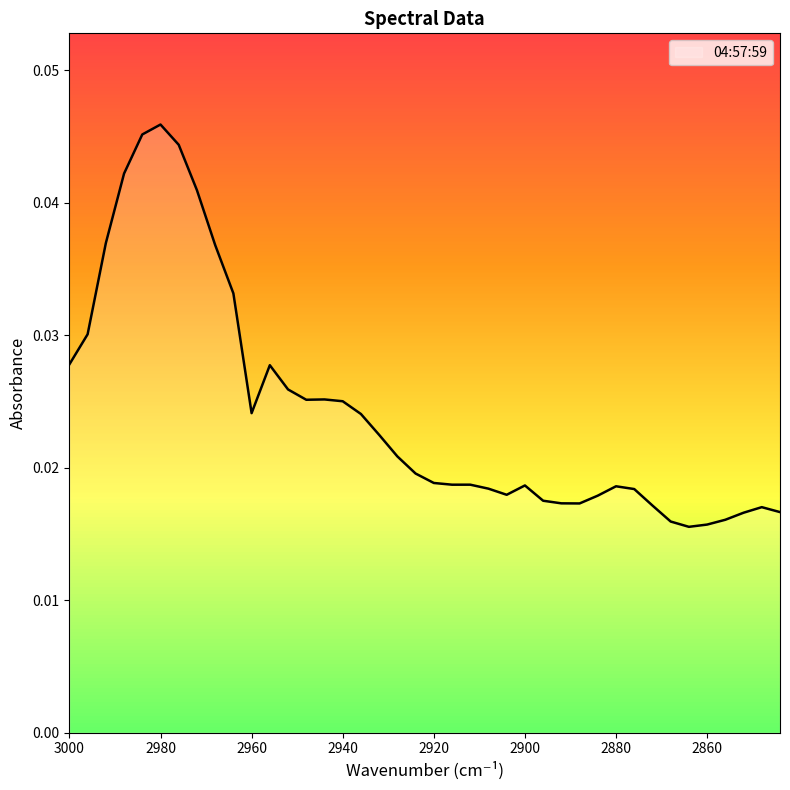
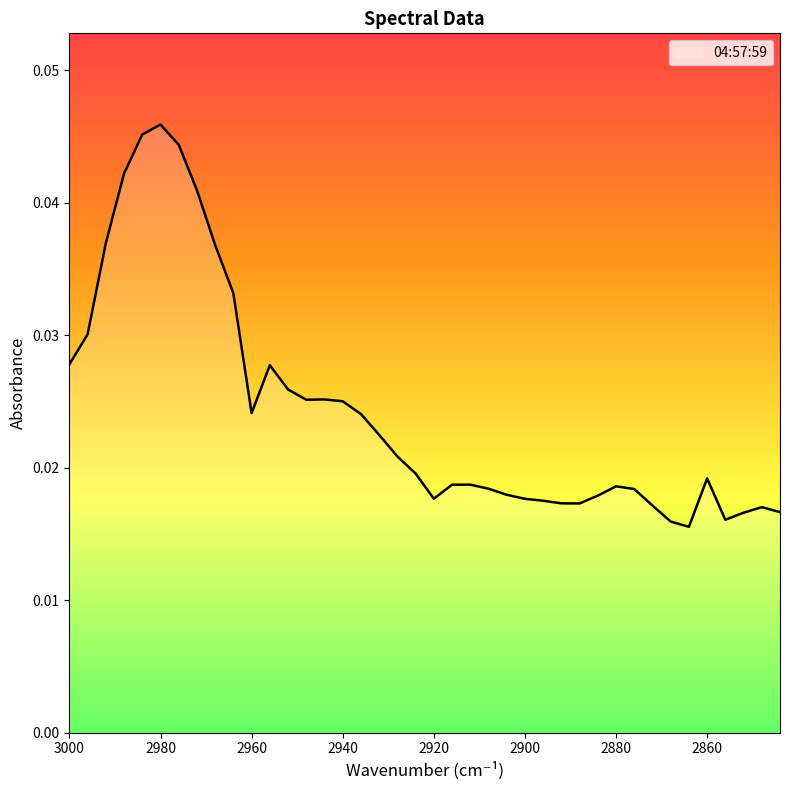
2920: 0.0188 -> 0.0177
2900: 0.0187 -> 0.0176
2860: 0.0157 -> 0.0192
